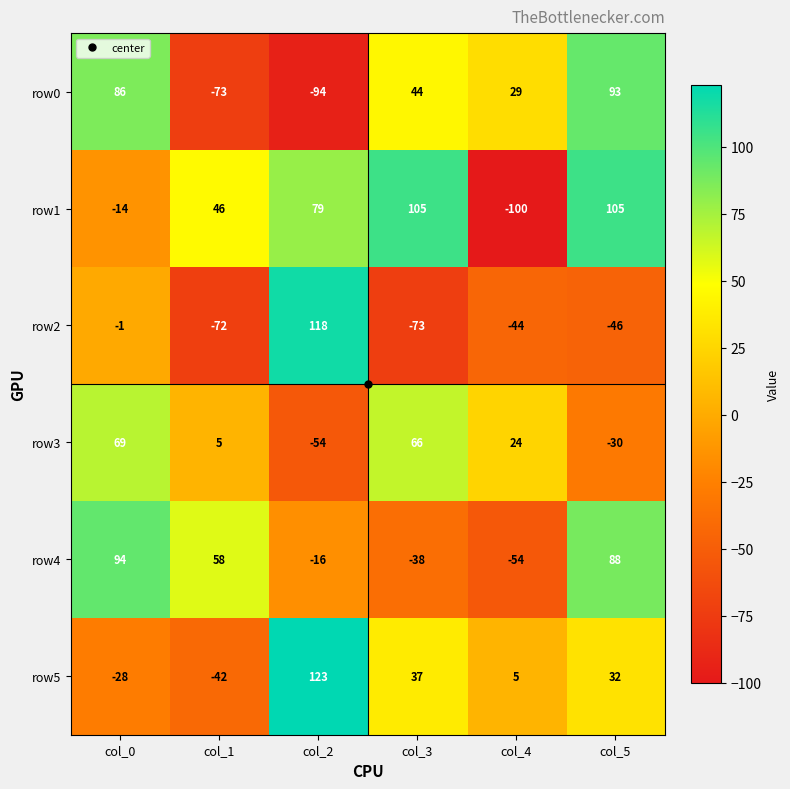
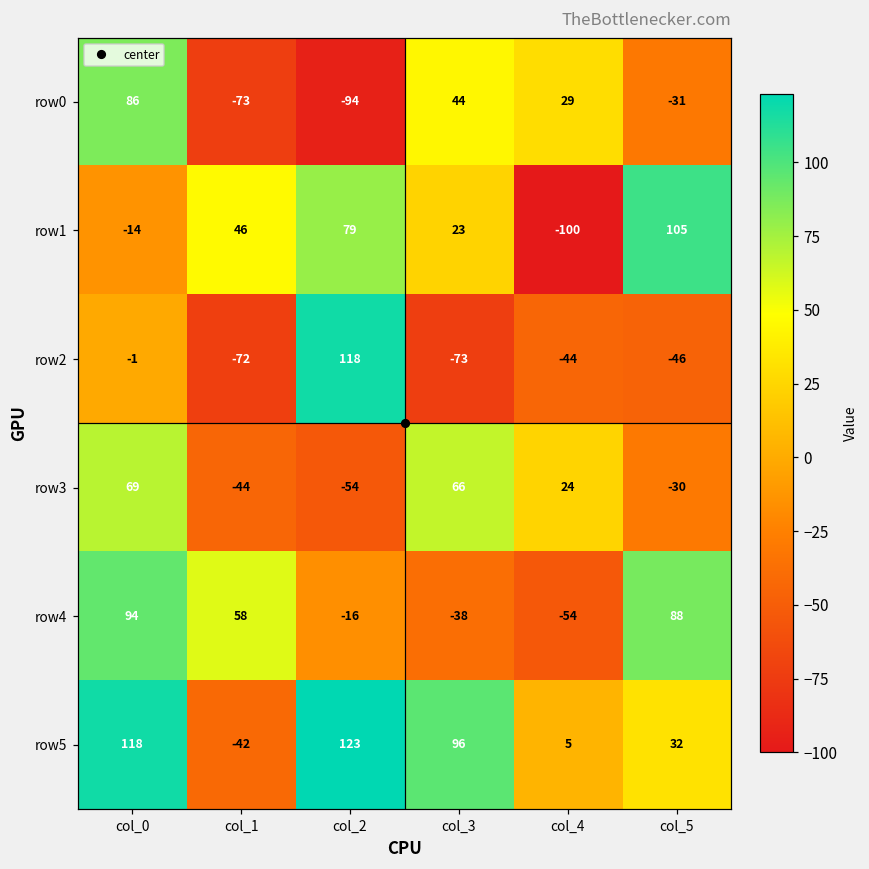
row0, col_5: 93 -> -31
row1, col_3: 105 -> 23
row3, col_1: 5 -> -44
row5, col_0: -28 -> 118
row5, col_3: 37 -> 96
